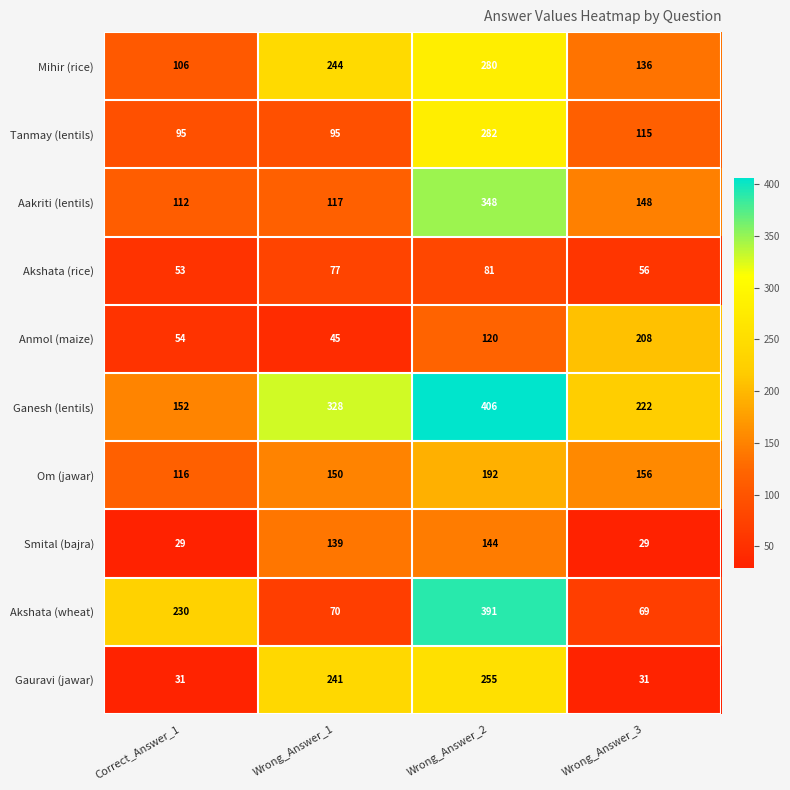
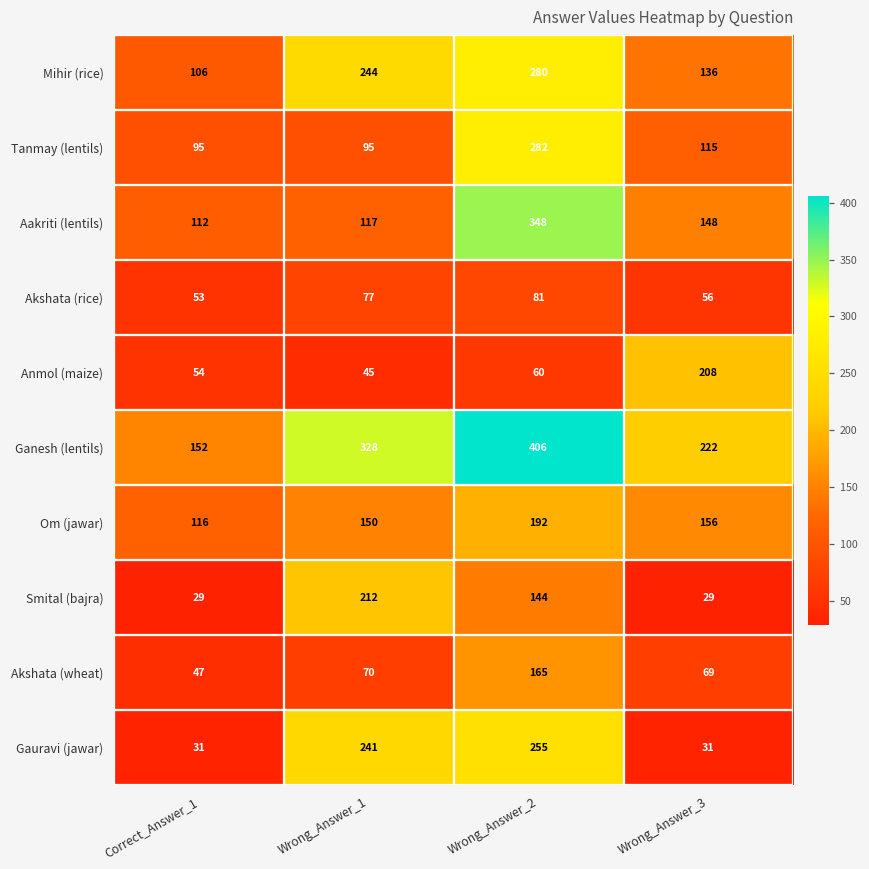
Anmol (maize), Wrong_Answer_2: 120 -> 60
Smital (bajra), Wrong_Answer_1: 139 -> 212
Akshata (wheat), Correct_Answer_1: 230 -> 47
Akshata (wheat), Wrong_Answer_2: 391 -> 165
